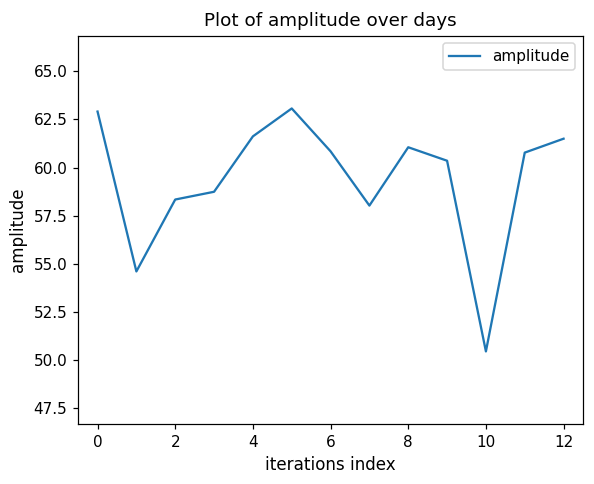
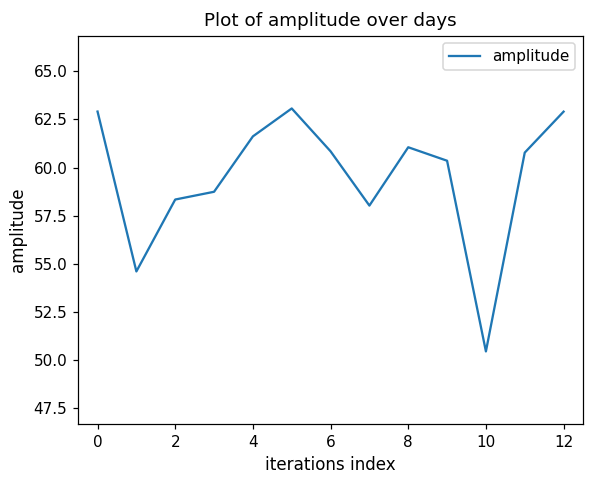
12: 61.5 -> 62.9
